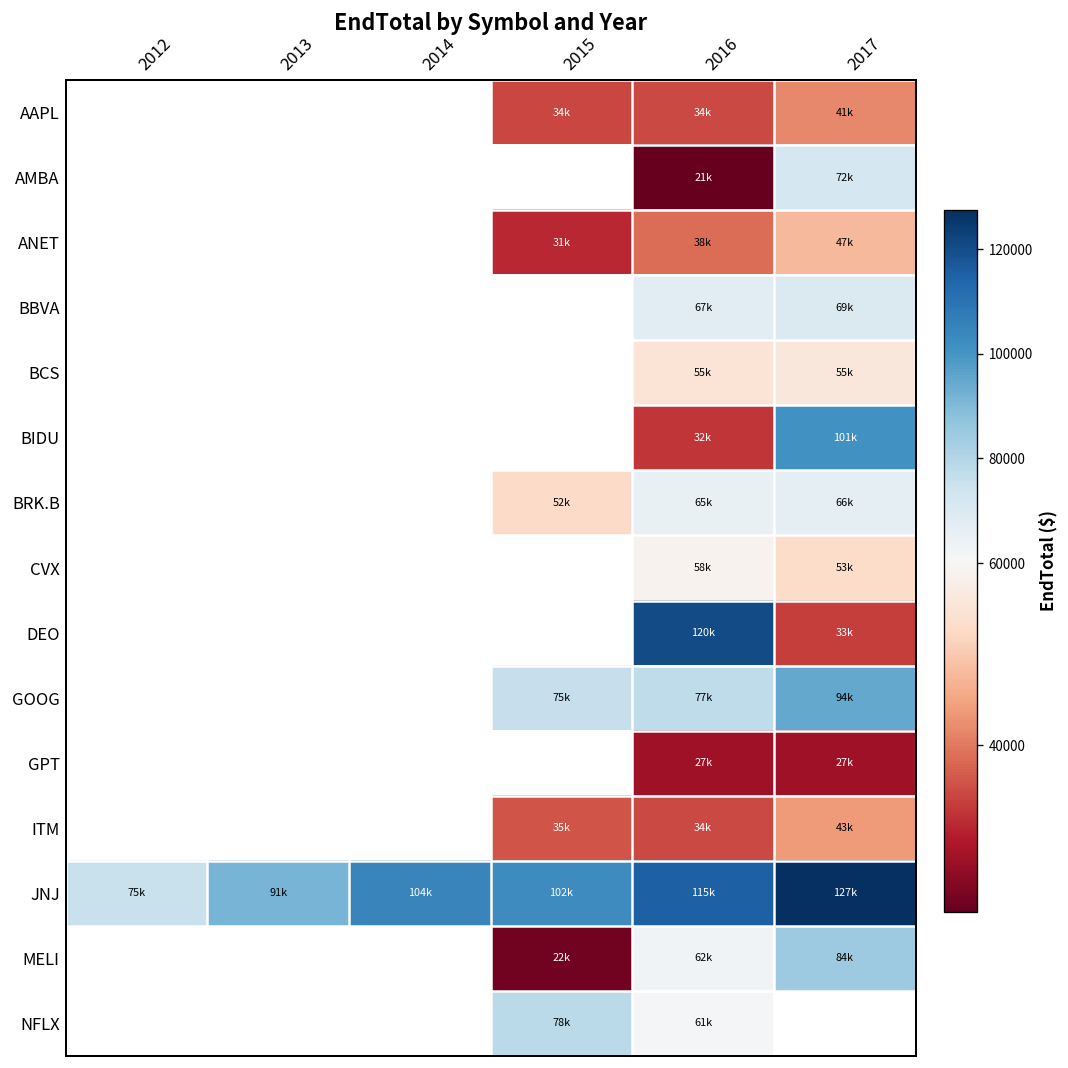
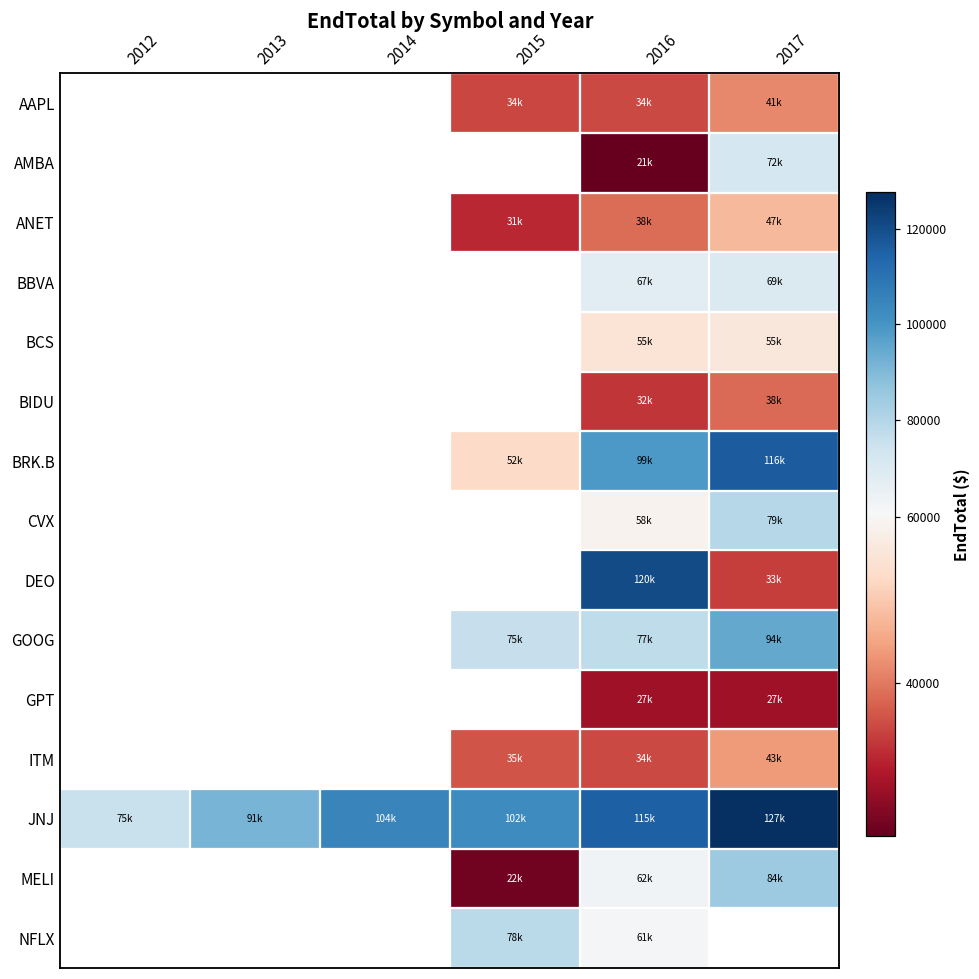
BIDU, 2017: 101k -> 38k
BRK.B, 2016: 65k -> 99k
BRK.B, 2017: 66k -> 116k
CVX, 2017: 53k -> 79k
